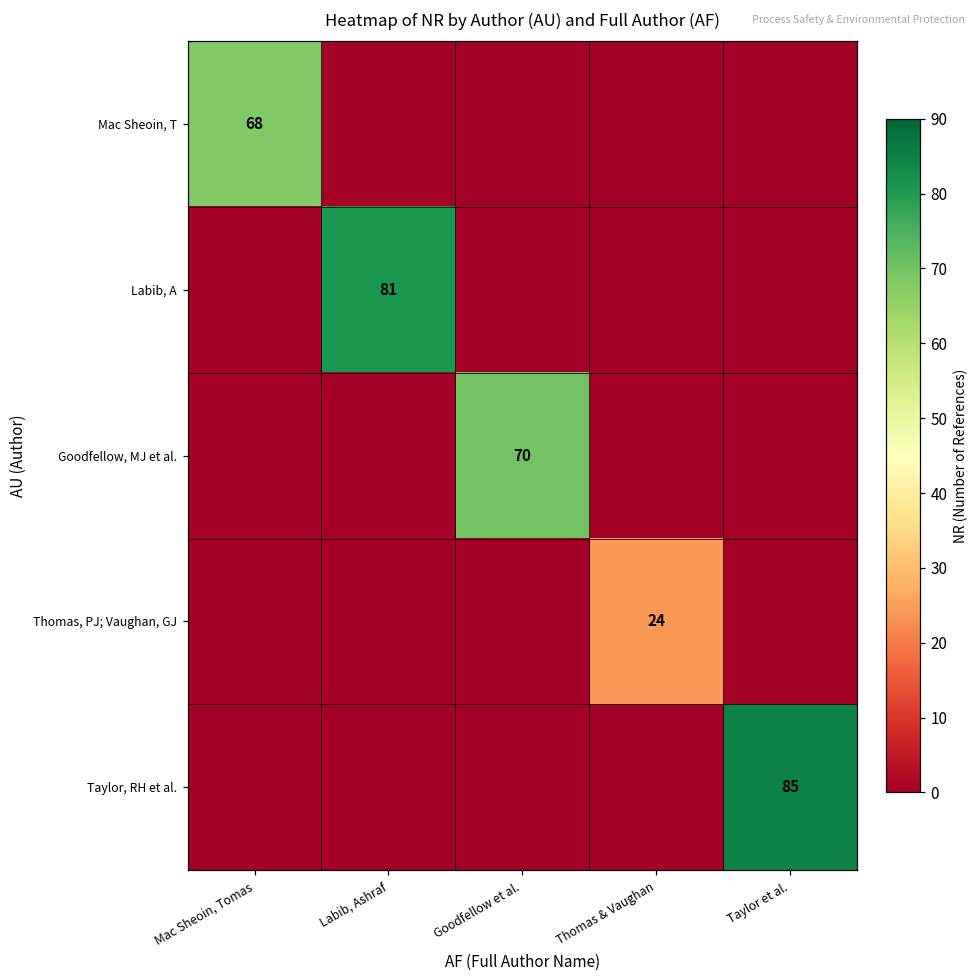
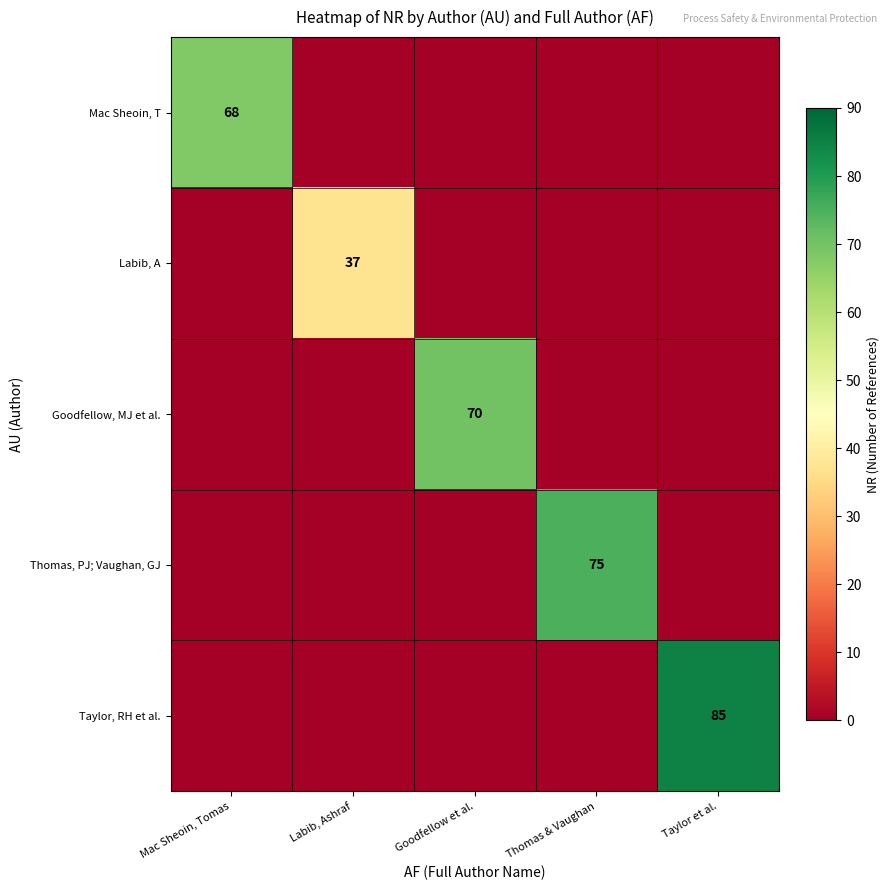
Labib, A, Labib, Ashraf: 81 -> 37
Thomas, PJ; Vaughan, GJ, Thomas & Vaughan: 24 -> 75
